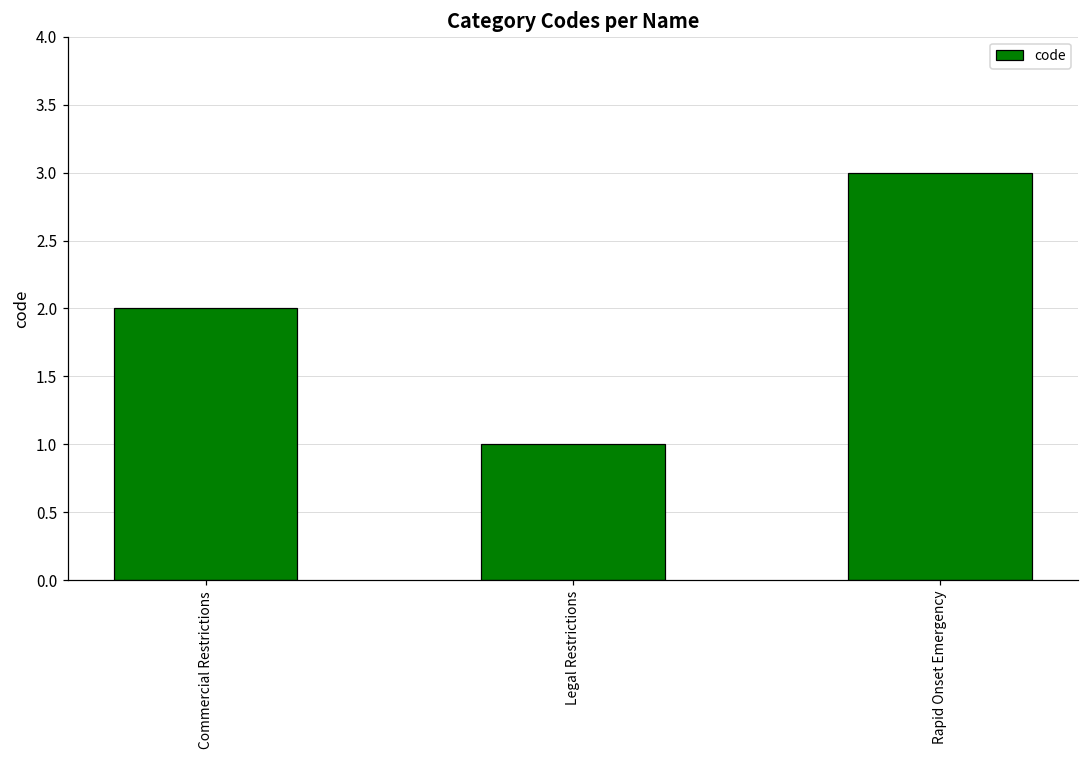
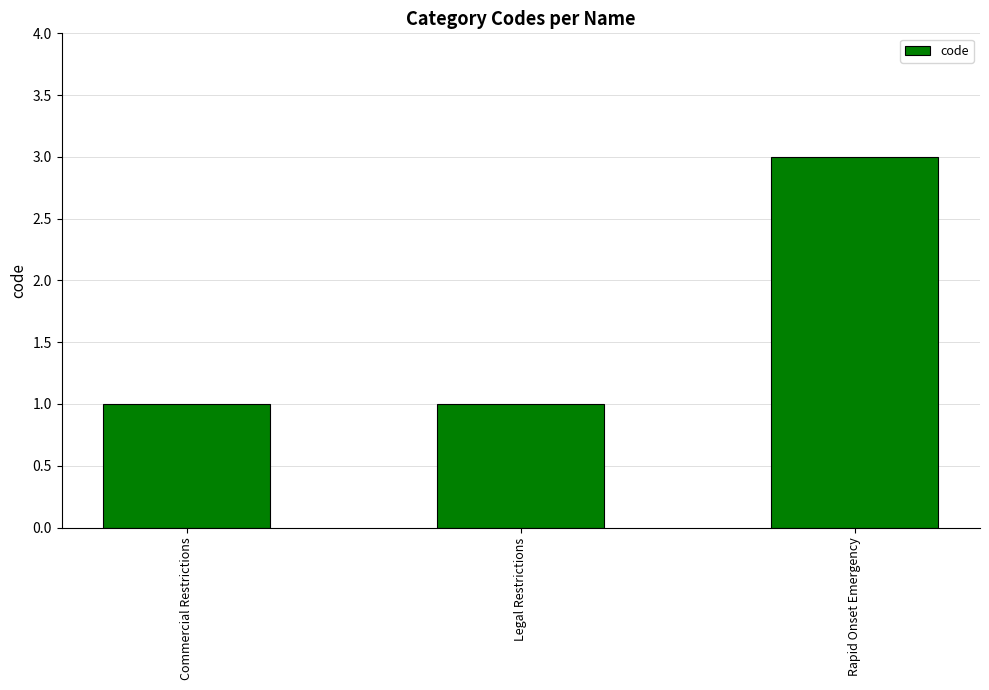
Commercial Restrictions: 2 -> 1
